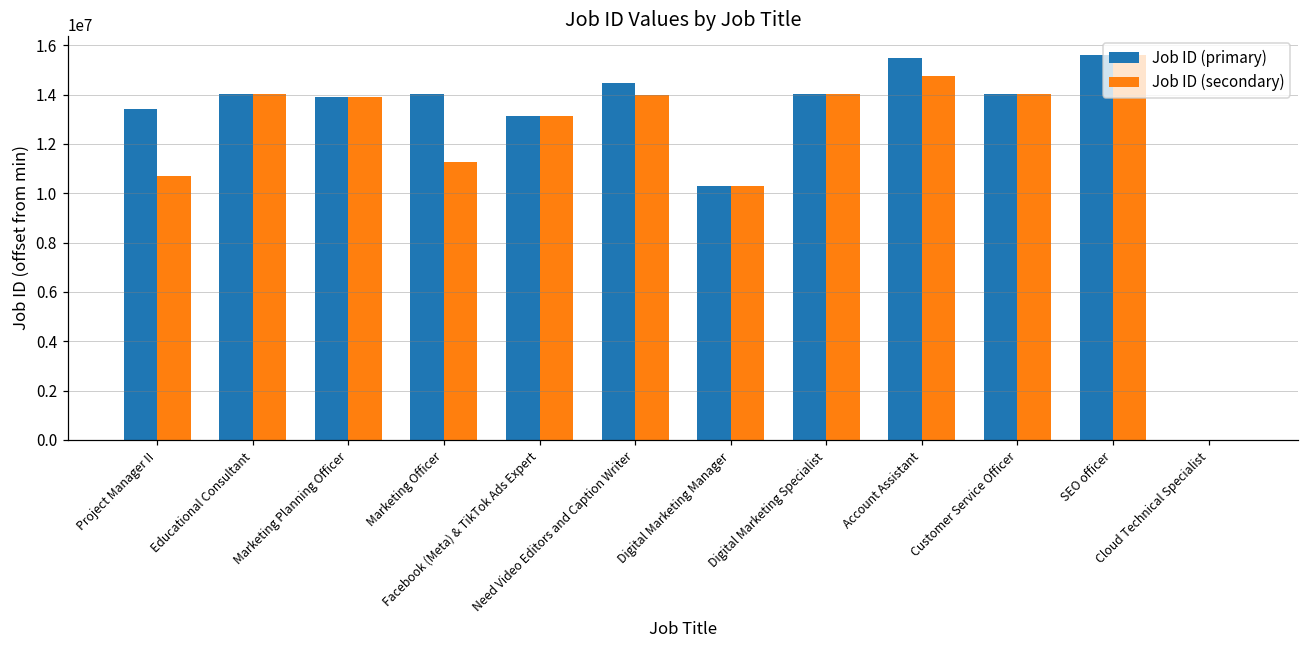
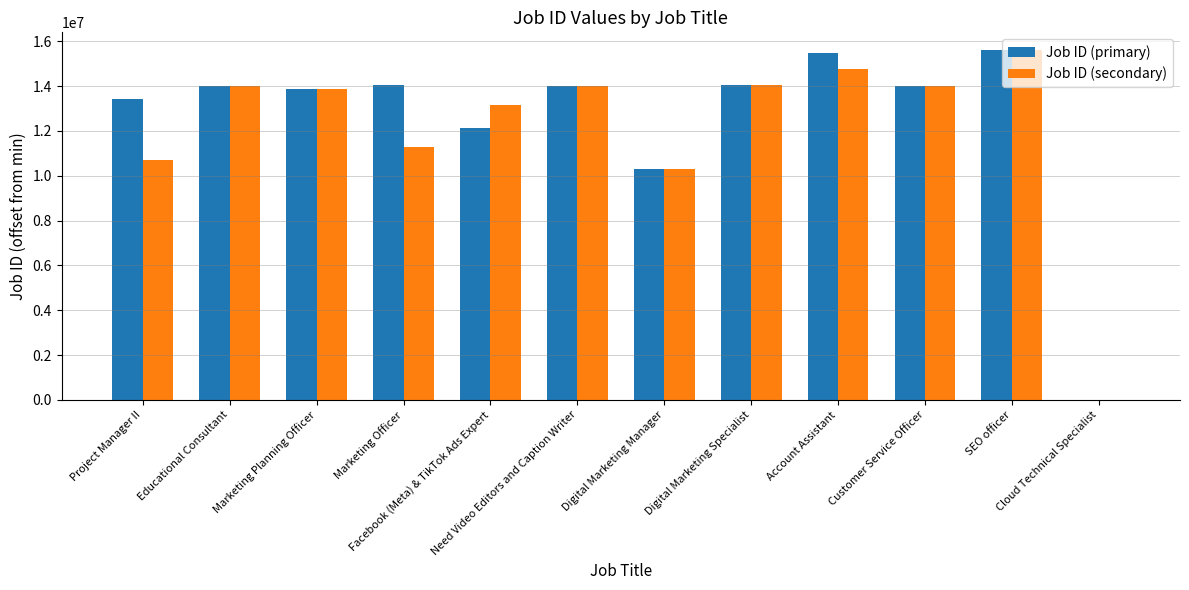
Job ID (primary), Facebook (Meta) & TikTok Ads Expert: 13100000 -> 12100000
Job ID (primary), Need Video Editors and Caption Writer: 14500000 -> 14000000
